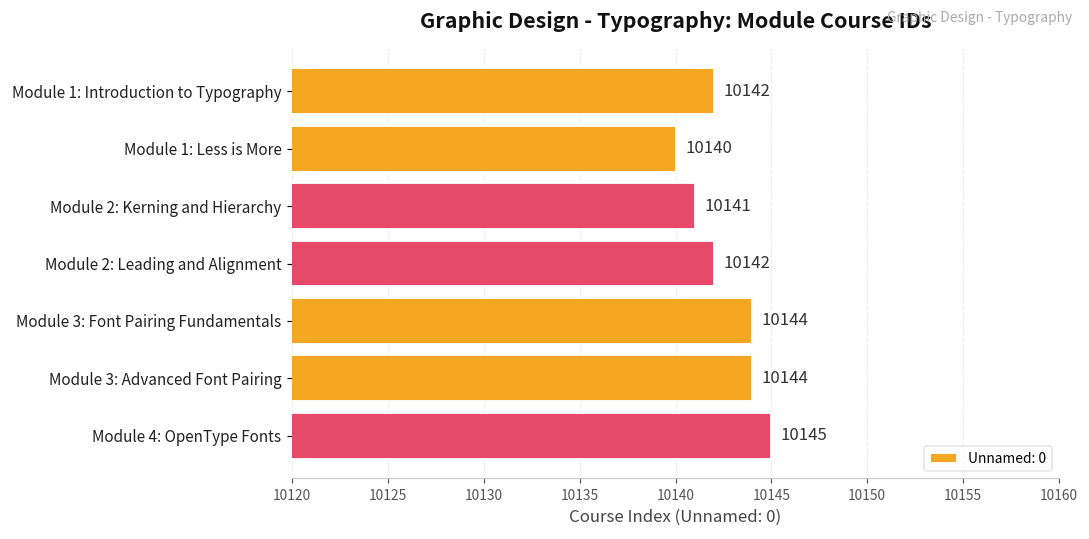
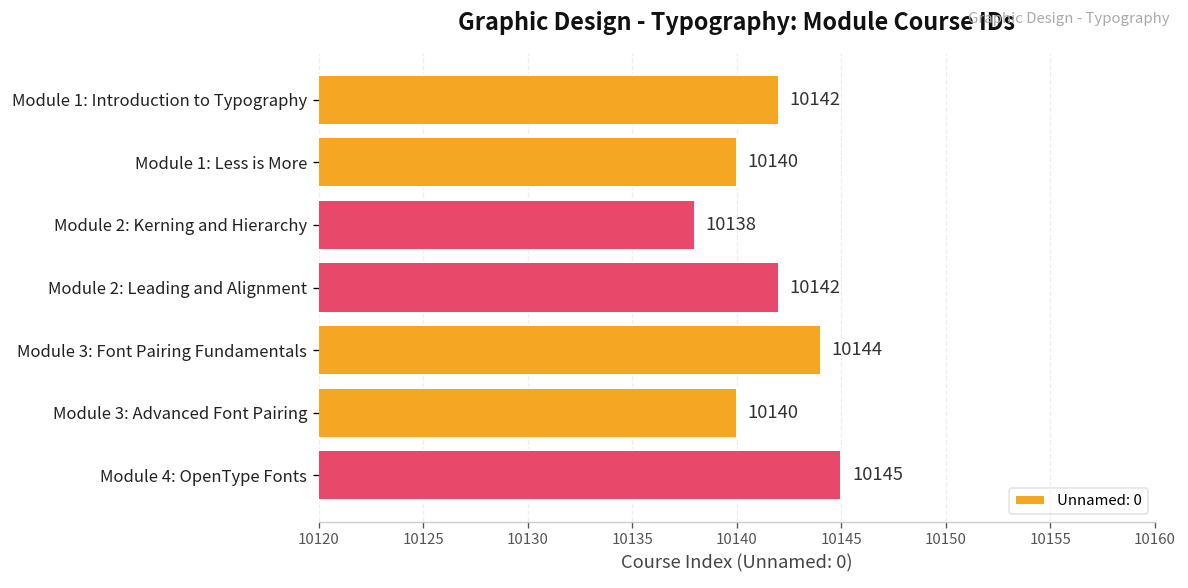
Module 2: Kerning and Hierarchy: 10141 -> 10138
Module 3: Advanced Font Pairing: 10144 -> 10140
